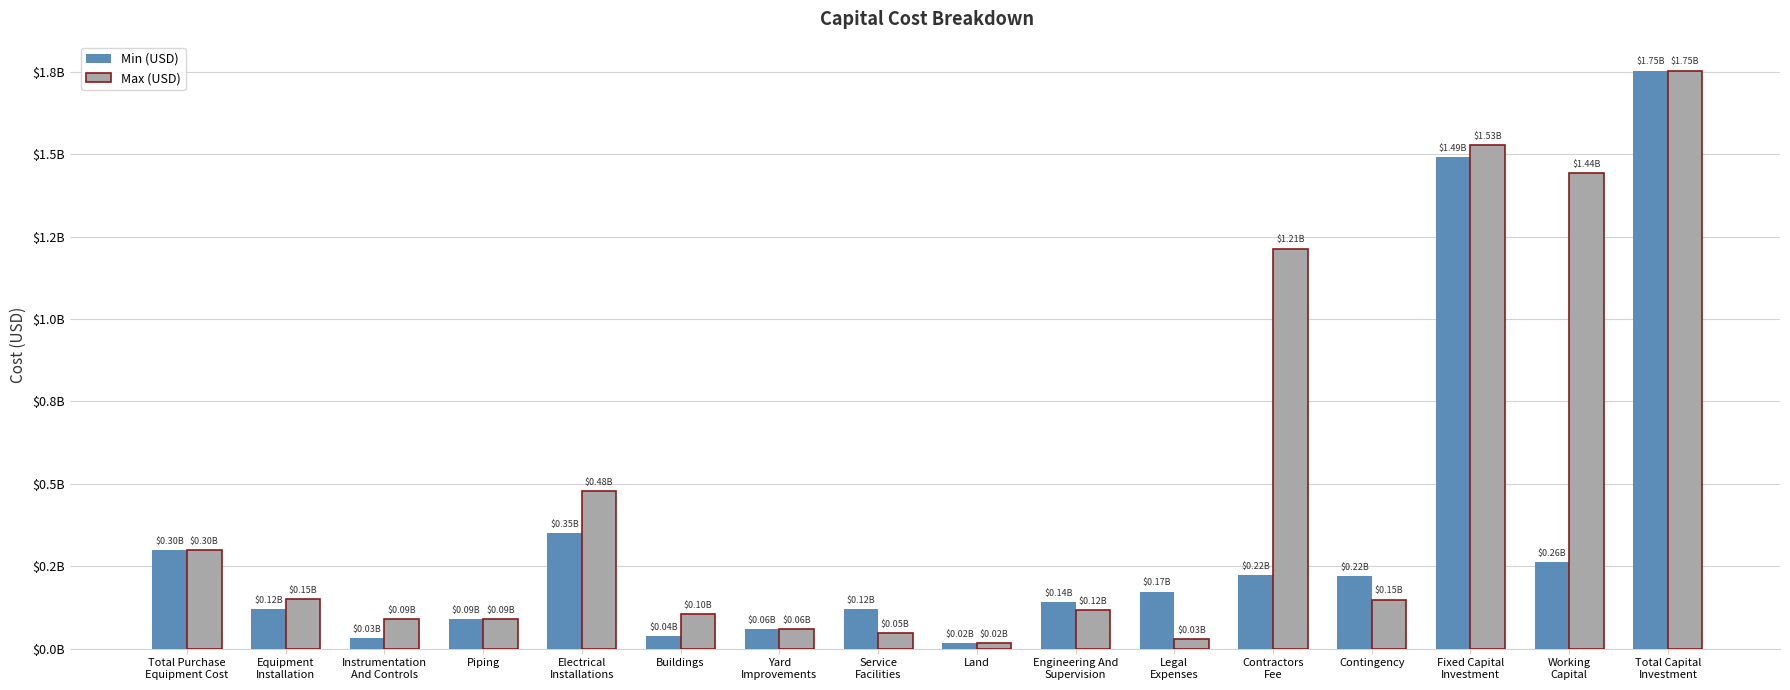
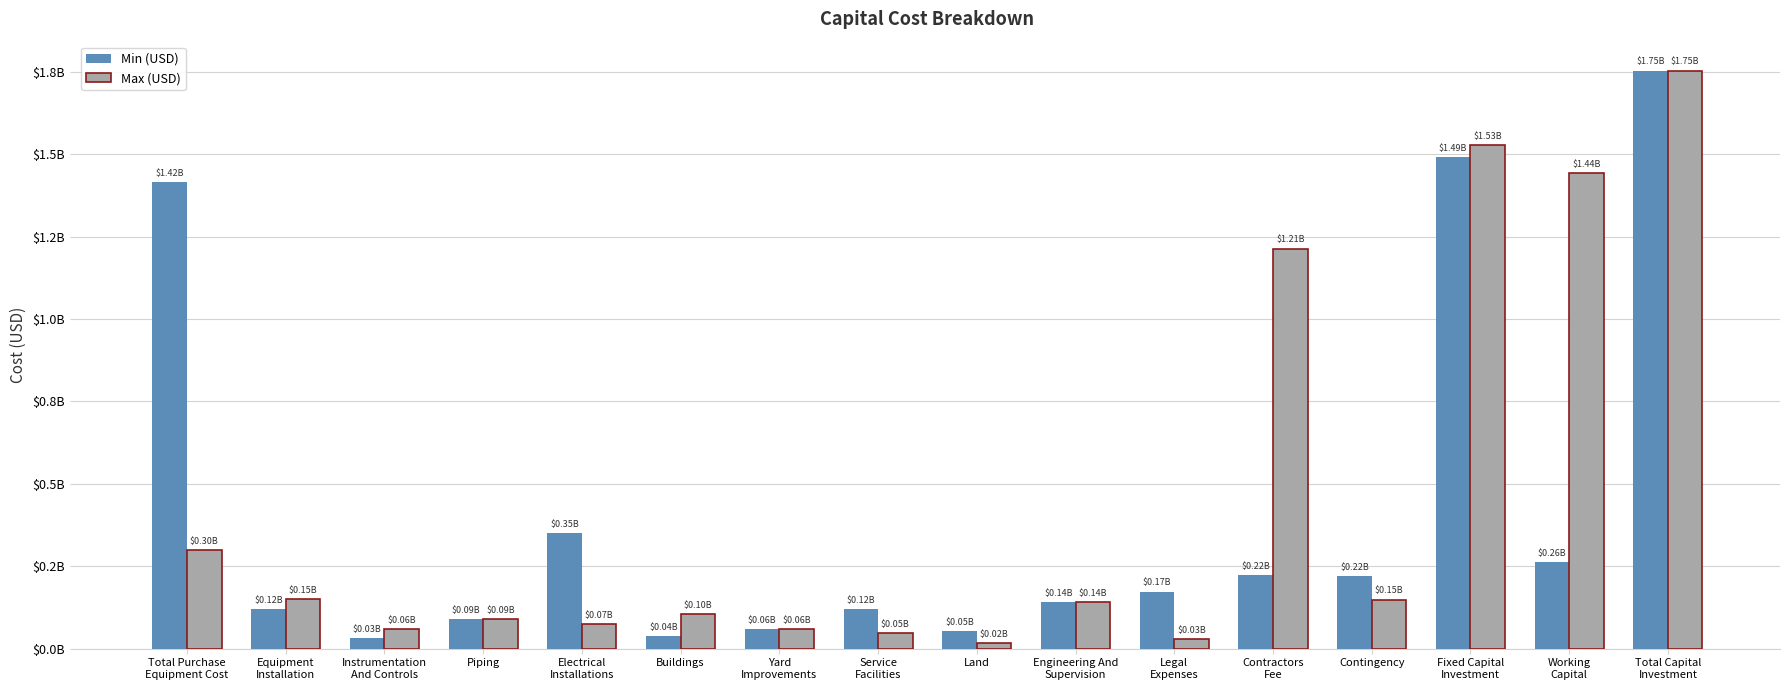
Min (USD), Total Purchase Equipment Cost: $0.30B -> $1.42B
Max (USD), Instrumentation And Controls: $0.09B -> $0.06B
Max (USD), Electrical Installations: $0.48B -> $0.07B
Min (USD), Land: $0.02B -> $0.05B
Max (USD), Engineering And Supervision: $0.12B -> $0.14B
